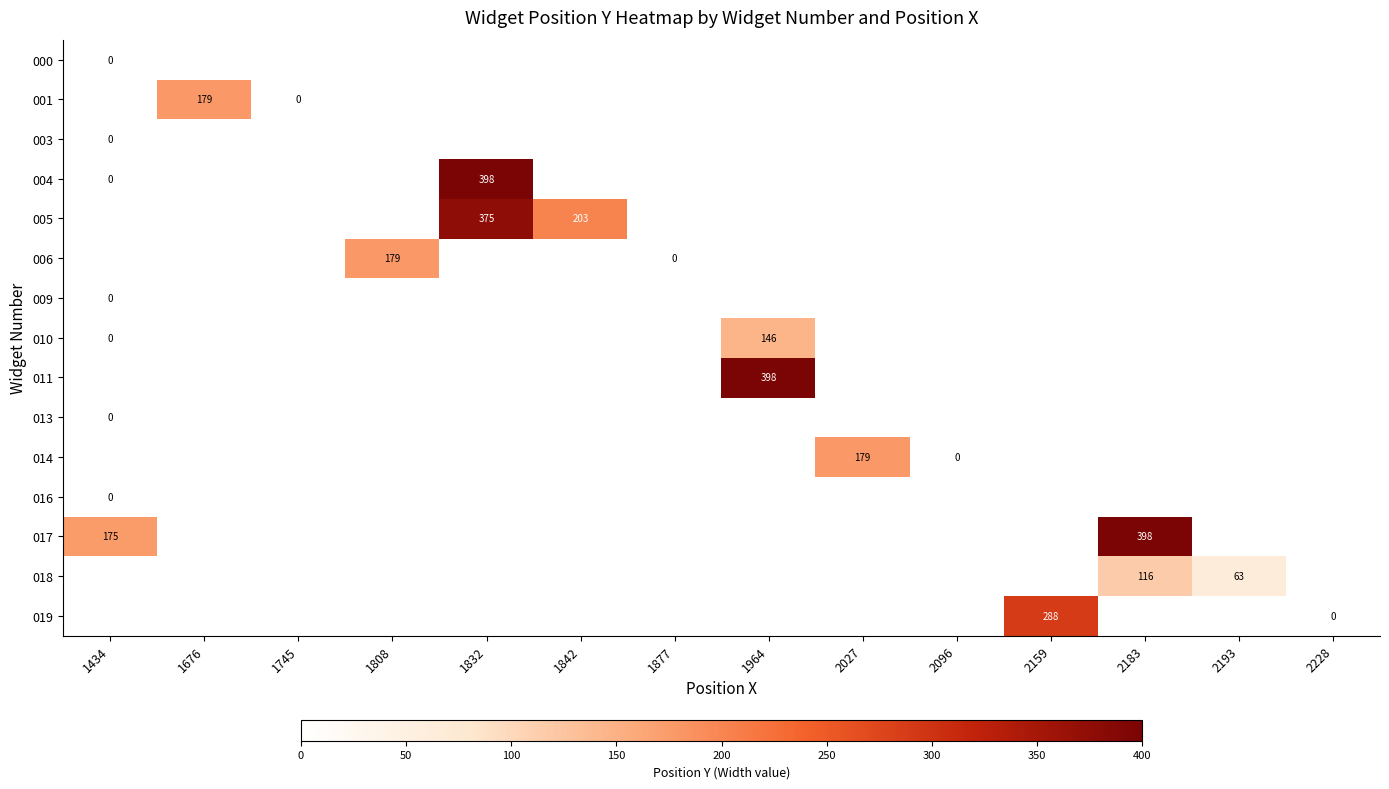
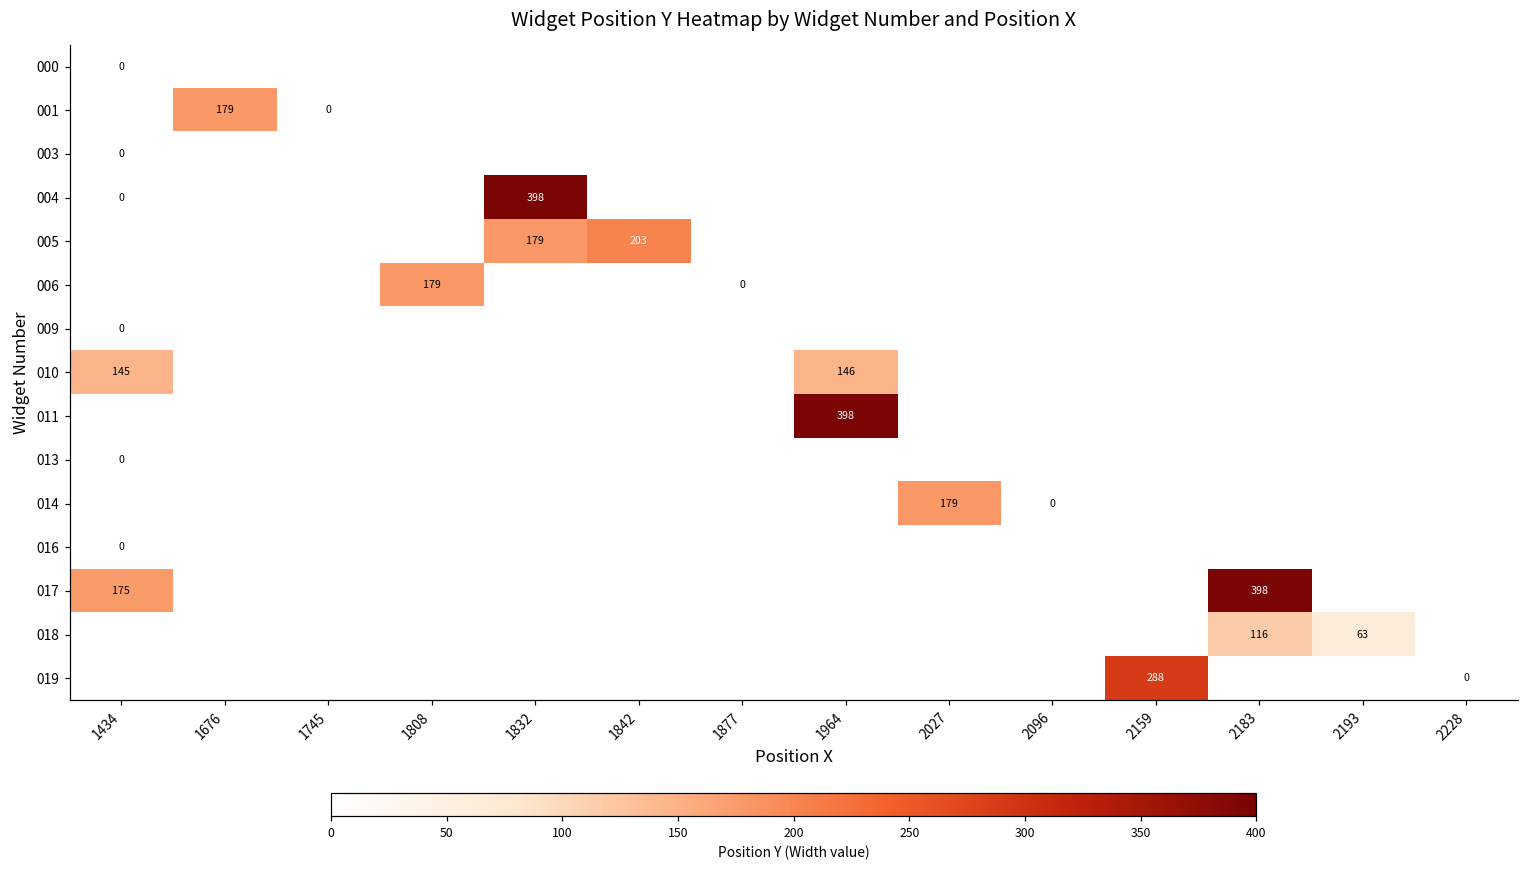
005, 1832: 375 -> 179
010, 1434: 0 -> 145
